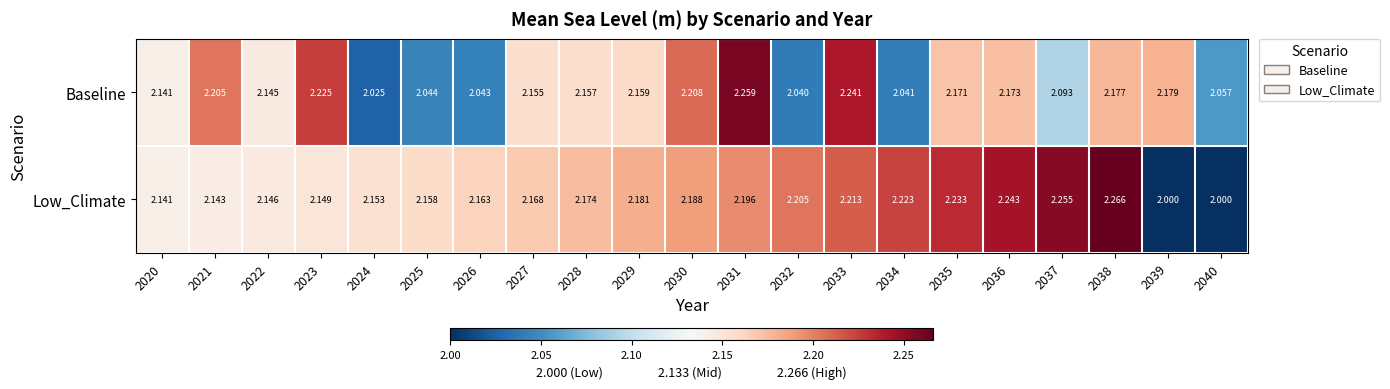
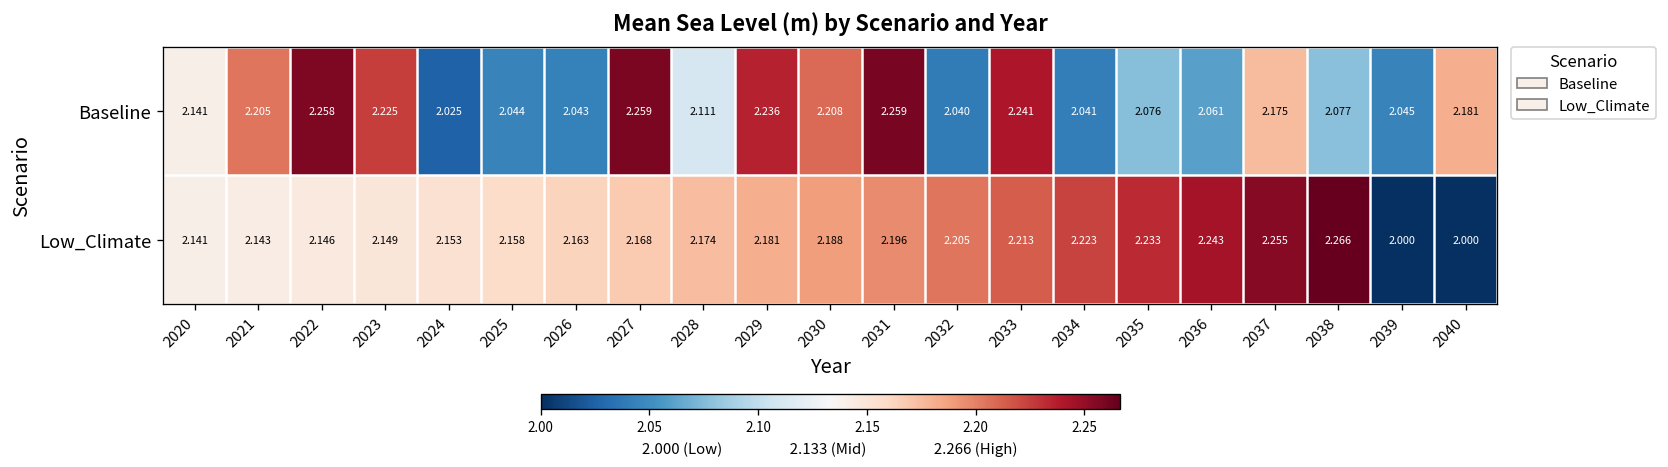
Baseline, 2022: 2.145 -> 2.258
Baseline, 2027: 2.155 -> 2.259
Baseline, 2028: 2.157 -> 2.111
Baseline, 2029: 2.159 -> 2.236
Baseline, 2035: 2.171 -> 2.076
Baseline, 2036: 2.173 -> 2.061
Baseline, 2037: 2.093 -> 2.175
Baseline, 2038: 2.177 -> 2.077
Baseline, 2039: 2.179 -> 2.045
Baseline, 2040: 2.057 -> 2.181
